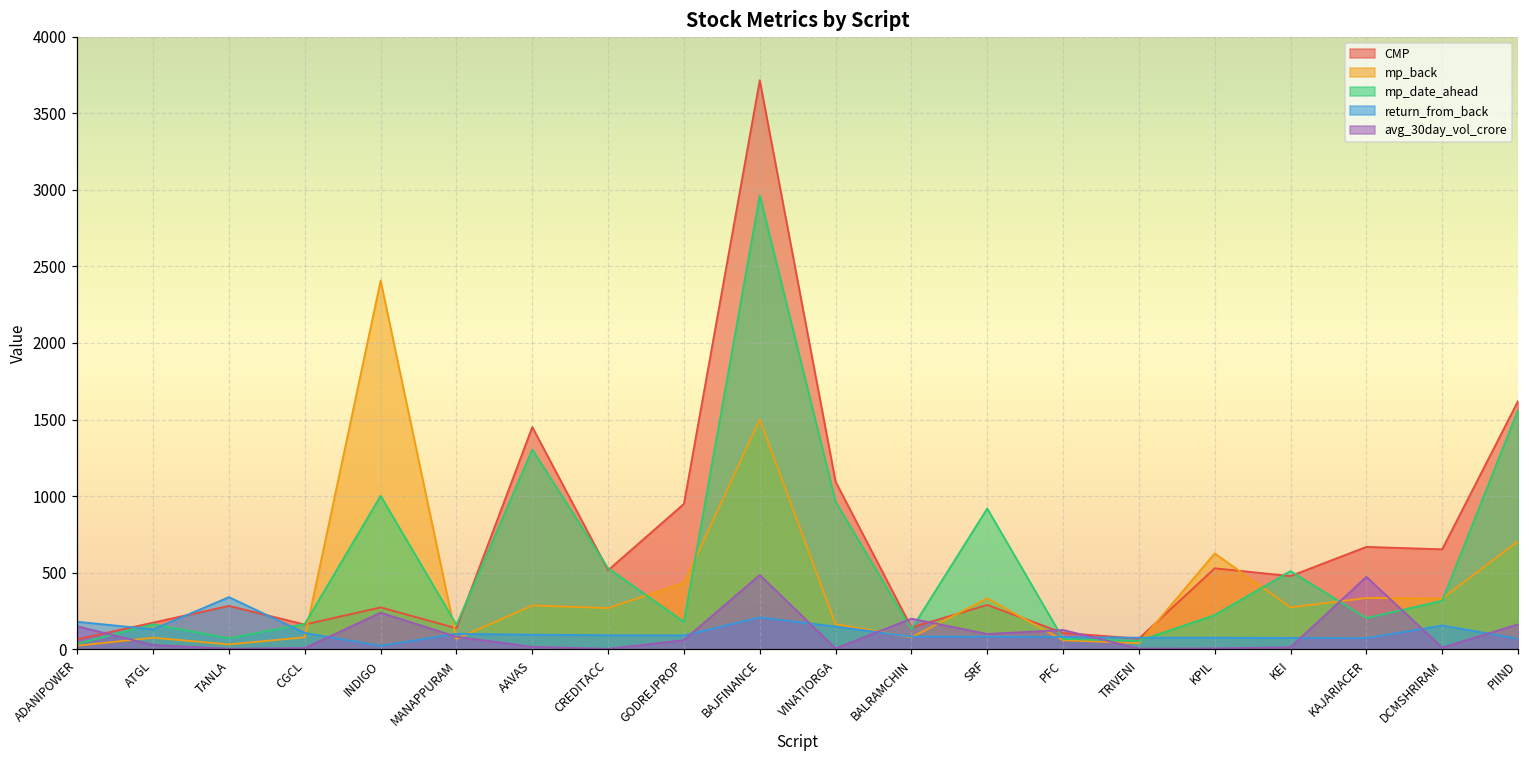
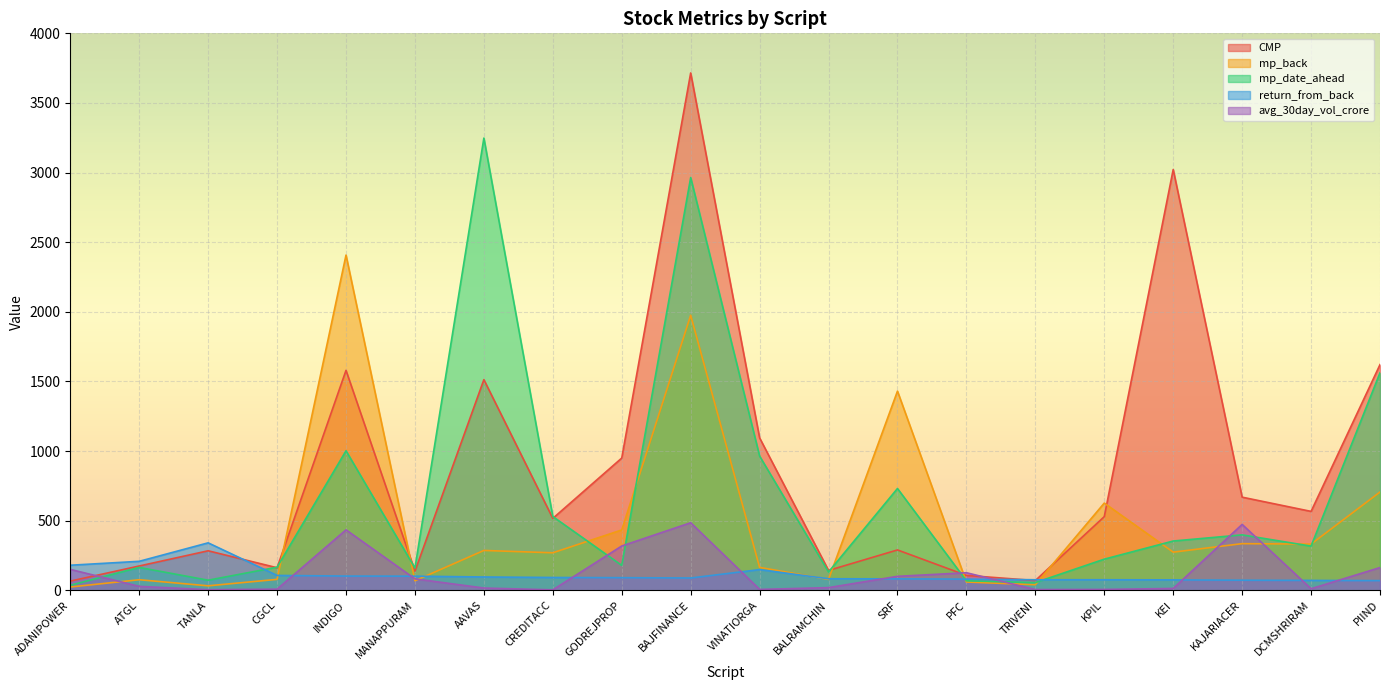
return_from_back, ATGL: 130 -> 210
CMP, INDIGO: 270 -> 1580
return_from_back, INDIGO: 20 -> 100
avg_30day_vol_crore, INDIGO: 240 -> 430
CMP, AAVAS: 1450 -> 1510
mp_date_ahead, AAVAS: 1300 -> 3250
avg_30day_vol_crore, GODREJPROP: 60 -> 320
mp_back, BAJFINANCE: 1500 -> 1970
return_from_back, BAJFINANCE: 210 -> 90
avg_30day_vol_crore, BALRAMCHIN: 200 -> 20
mp_back, SRF: 330 -> 1430
mp_date_ahead, SRF: 920 -> 730
CMP, KEI: 480 -> 3020
mp_date_ahead, KEI: 510 -> 350
mp_date_ahead, KAJARIACER: 200 -> 400
CMP, DCMSHRIRAM: 650 -> 570
return_from_back, DCMSHRIRAM: 160 -> 70
